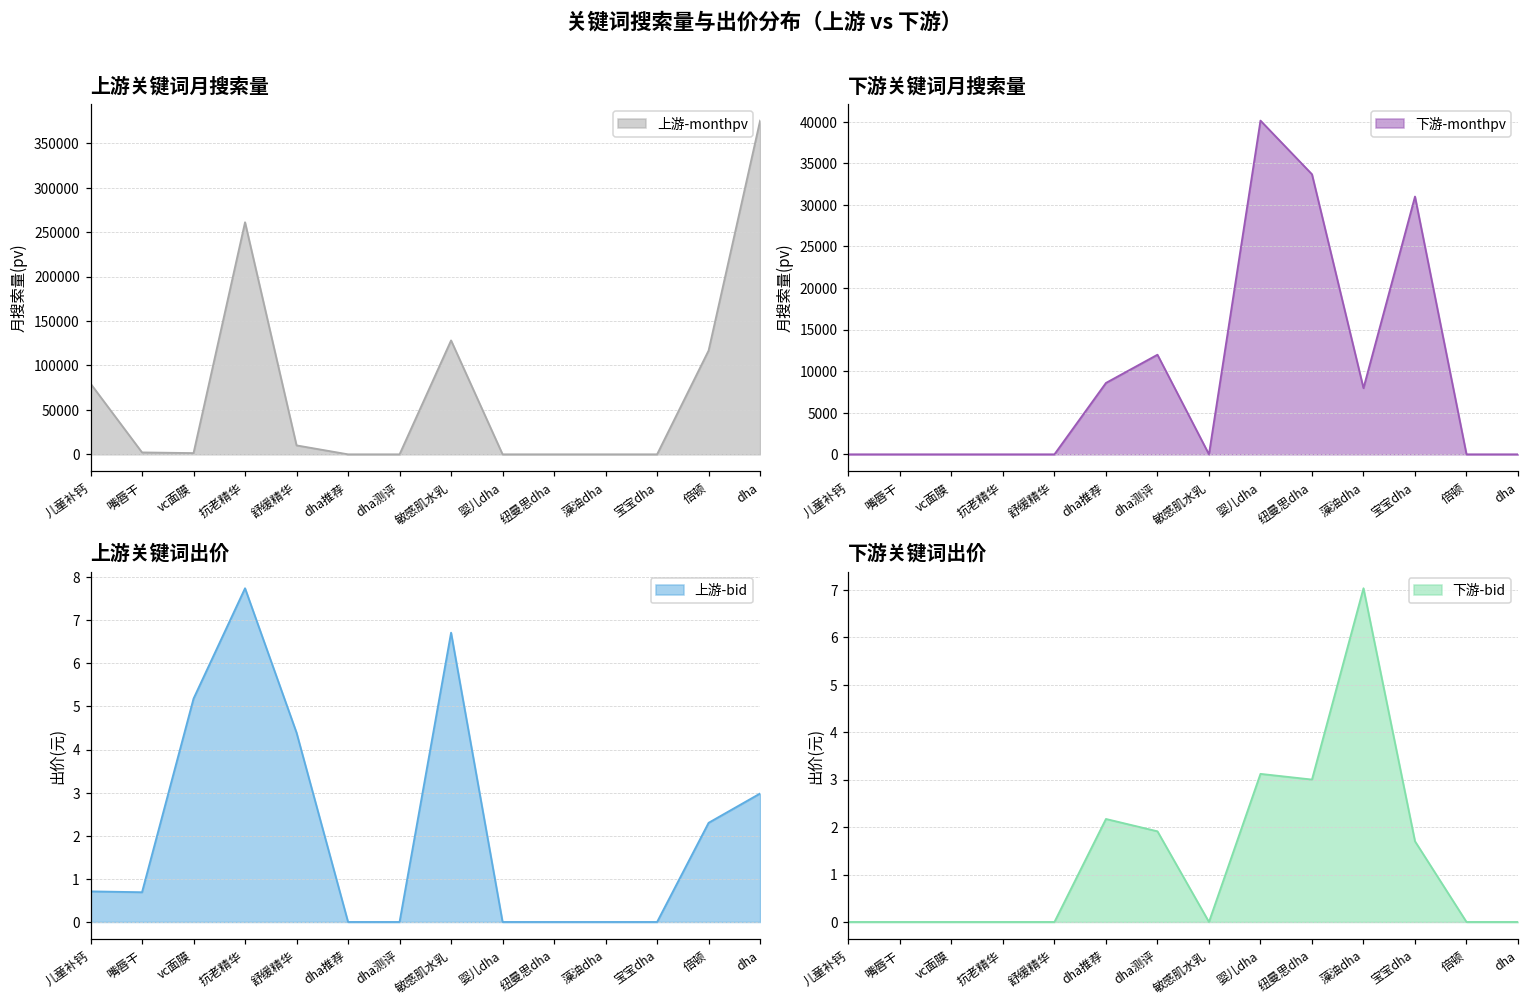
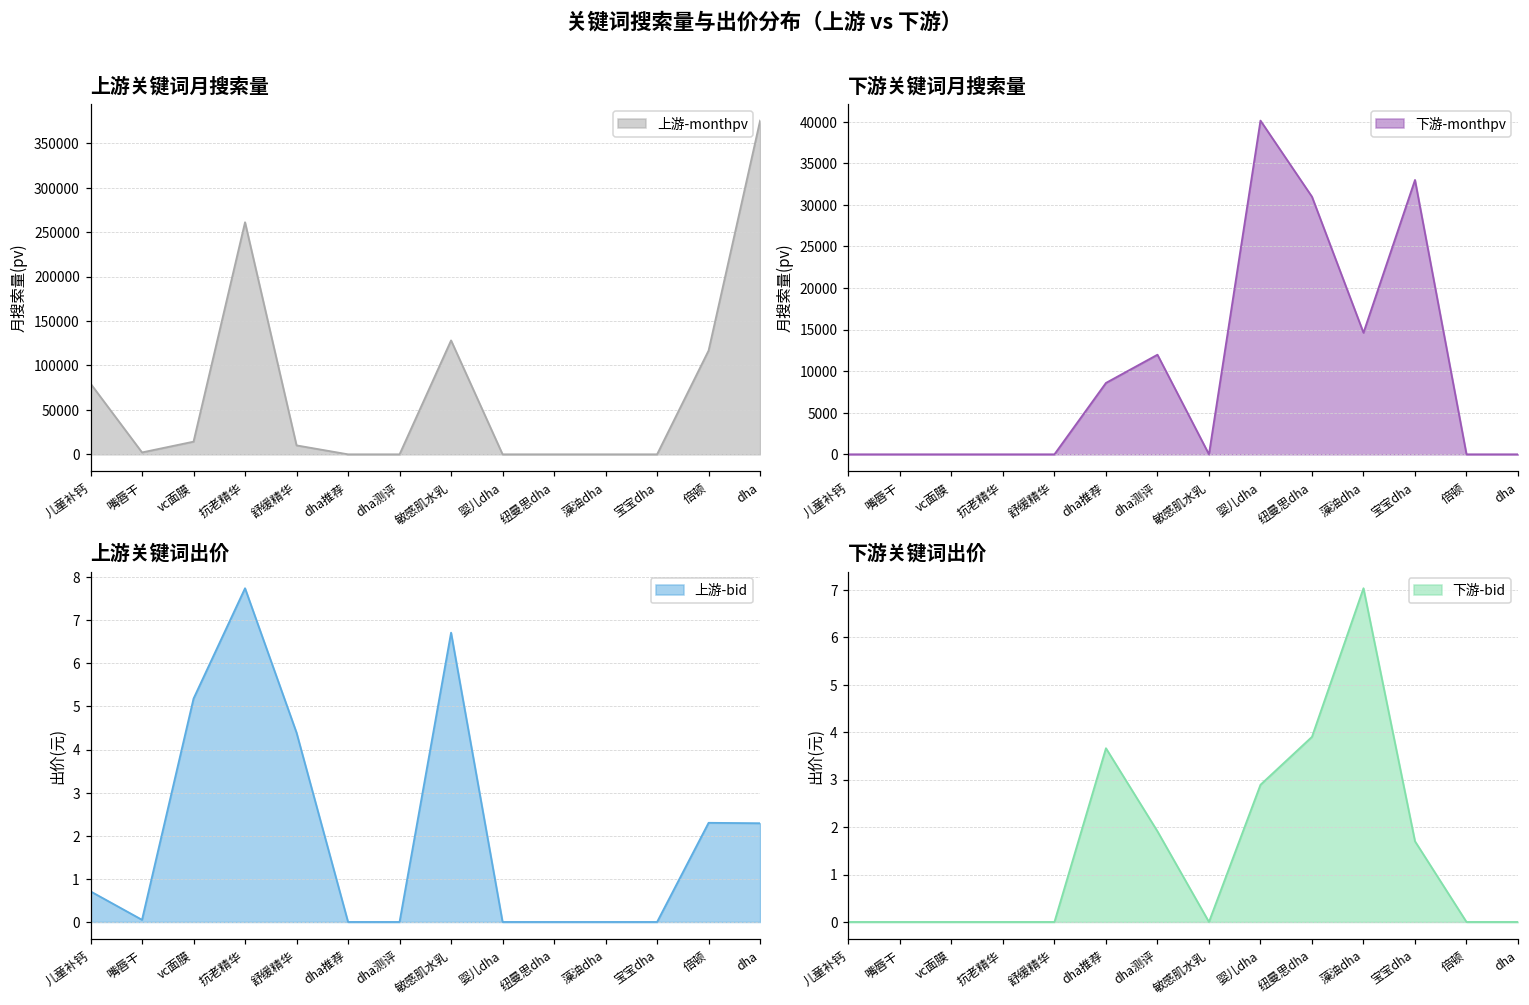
上游关键词月搜索量, vc面膜: 0 -> 10000
下游关键词月搜索量, 纽曼思dha: 34000 -> 31000
下游关键词月搜索量, 藻油dha: 8000 -> 15000
下游关键词月搜索量, 宝宝dha: 31000 -> 33000
上游关键词出价, 嘴唇干: 0.7 -> 0.1
上游关键词出价, dha: 3.0 -> 2.3
下游关键词出价, dha推荐: 2.2 -> 3.7
下游关键词出价, 婴儿dha: 3.1 -> 2.9
下游关键词出价, 纽曼思dha: 3.0 -> 3.9
